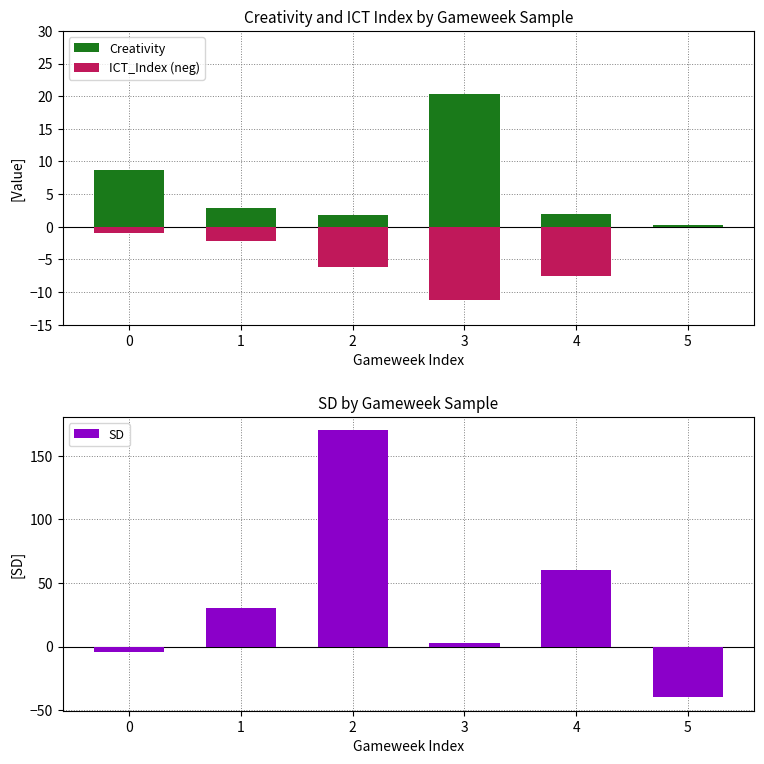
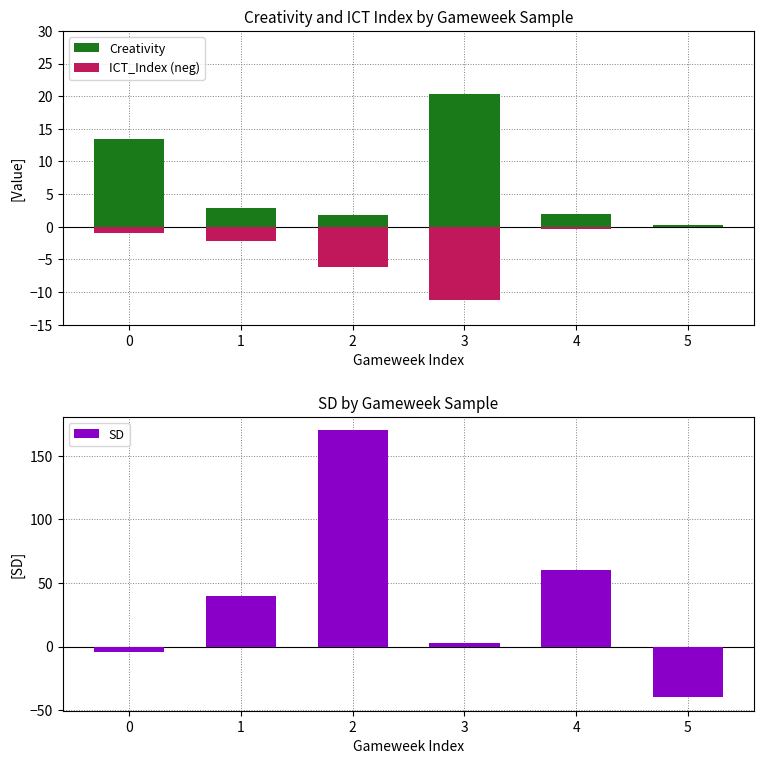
Creativity and ICT Index by Gameweek Sample, Creativity, 0: 9 -> 14
Creativity and ICT Index by Gameweek Sample, ICT_Index (neg), 4: -8 -> 0
SD by Gameweek Sample, 1: 30 -> 40
